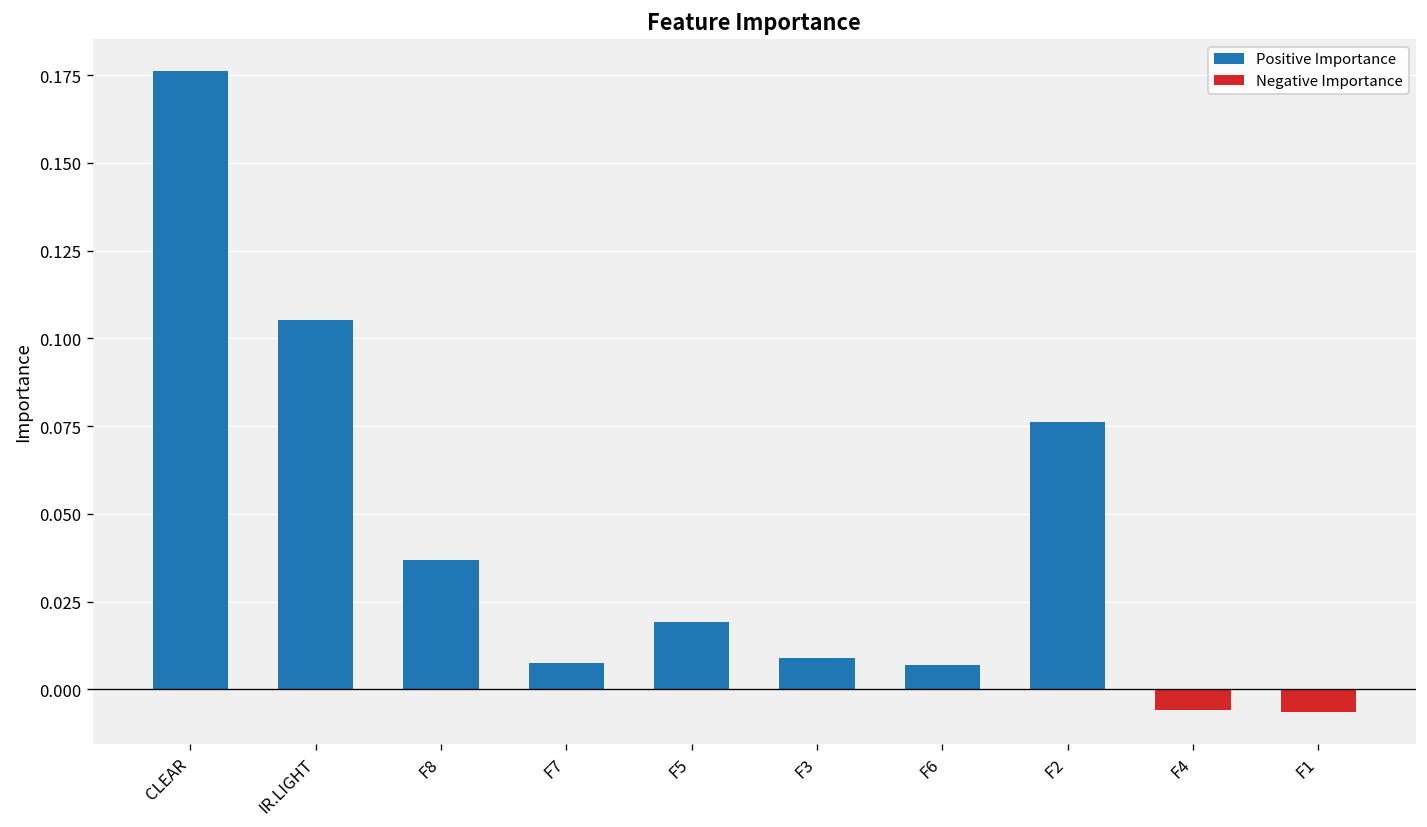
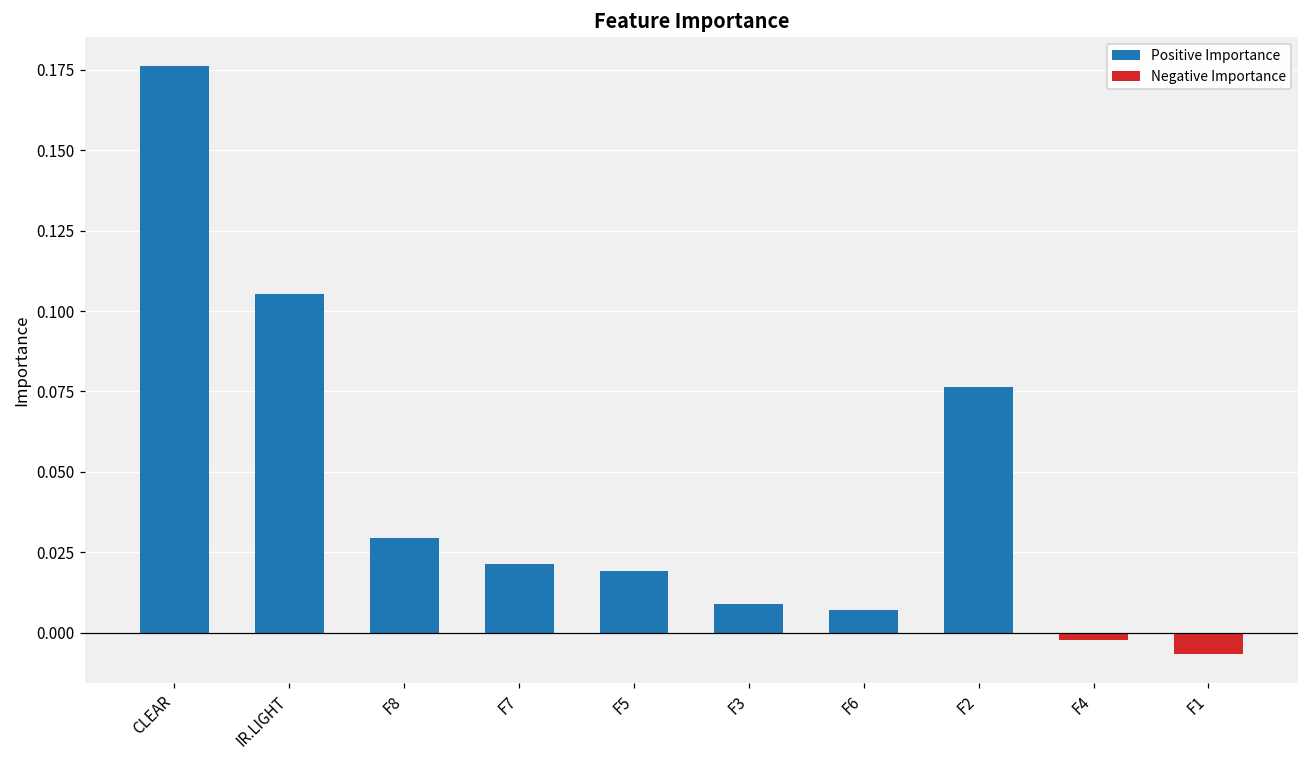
F8: 0.037 -> 0.029
F7: 0.008 -> 0.021
F4: -0.006 -> -0.002
